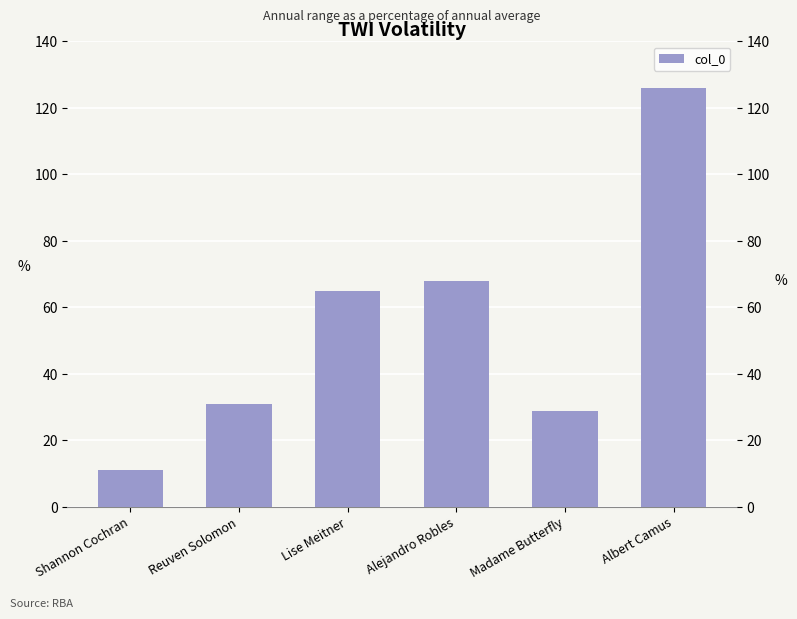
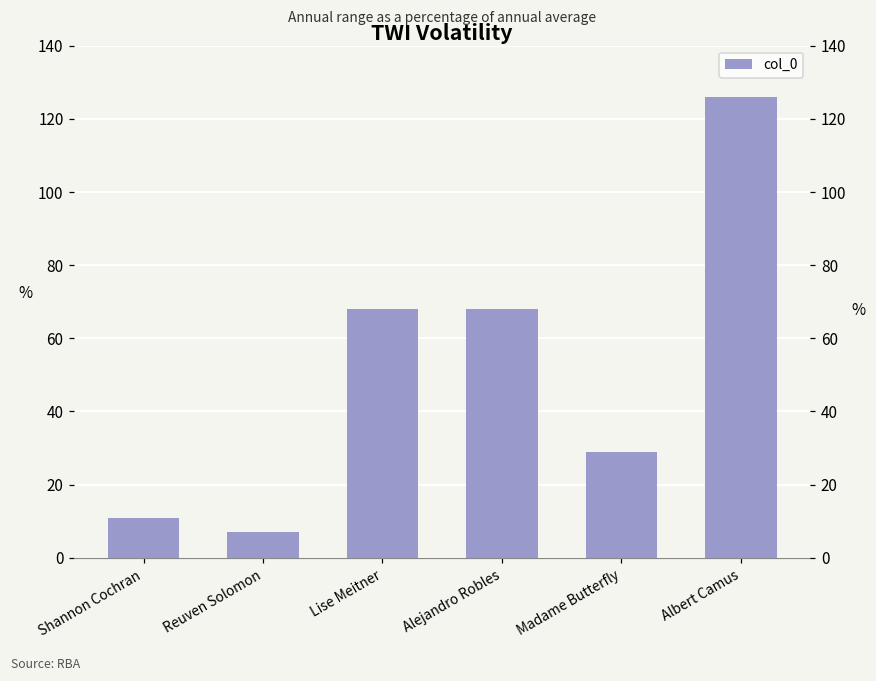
Reuven Solomon: 31 -> 7
Lise Meitner: 65 -> 68
